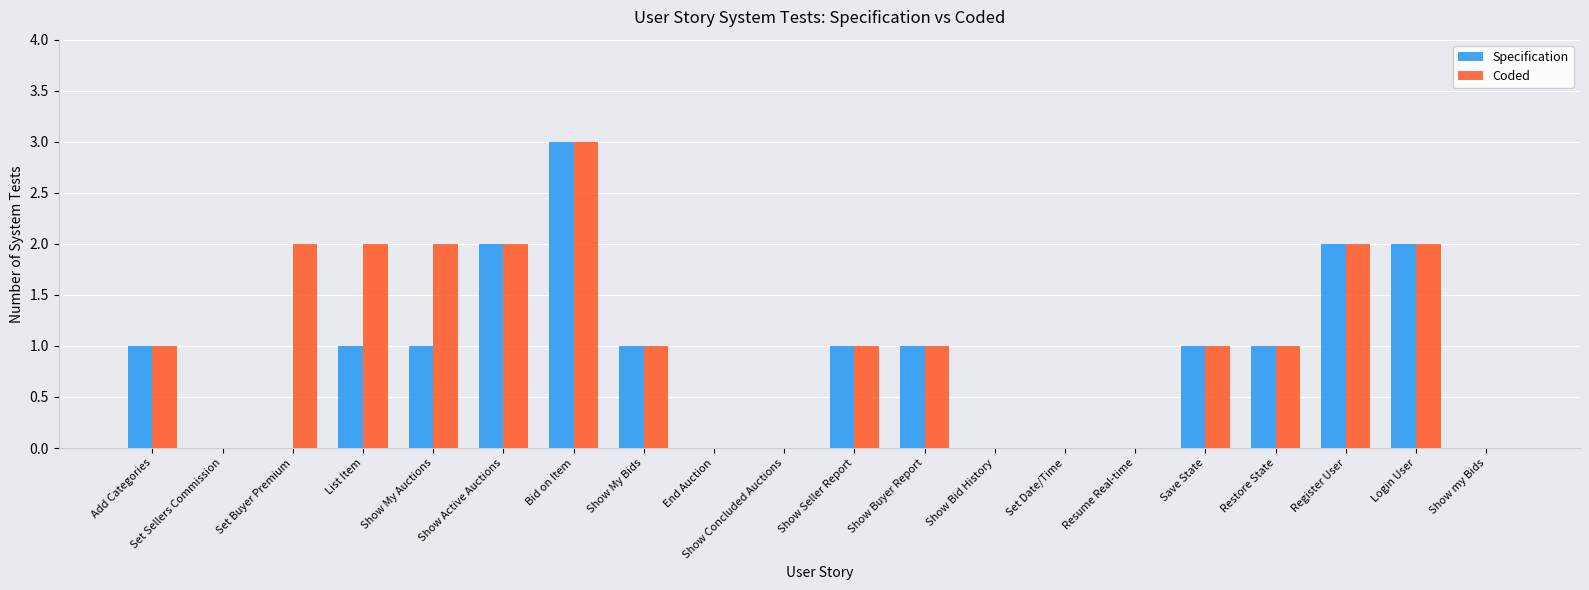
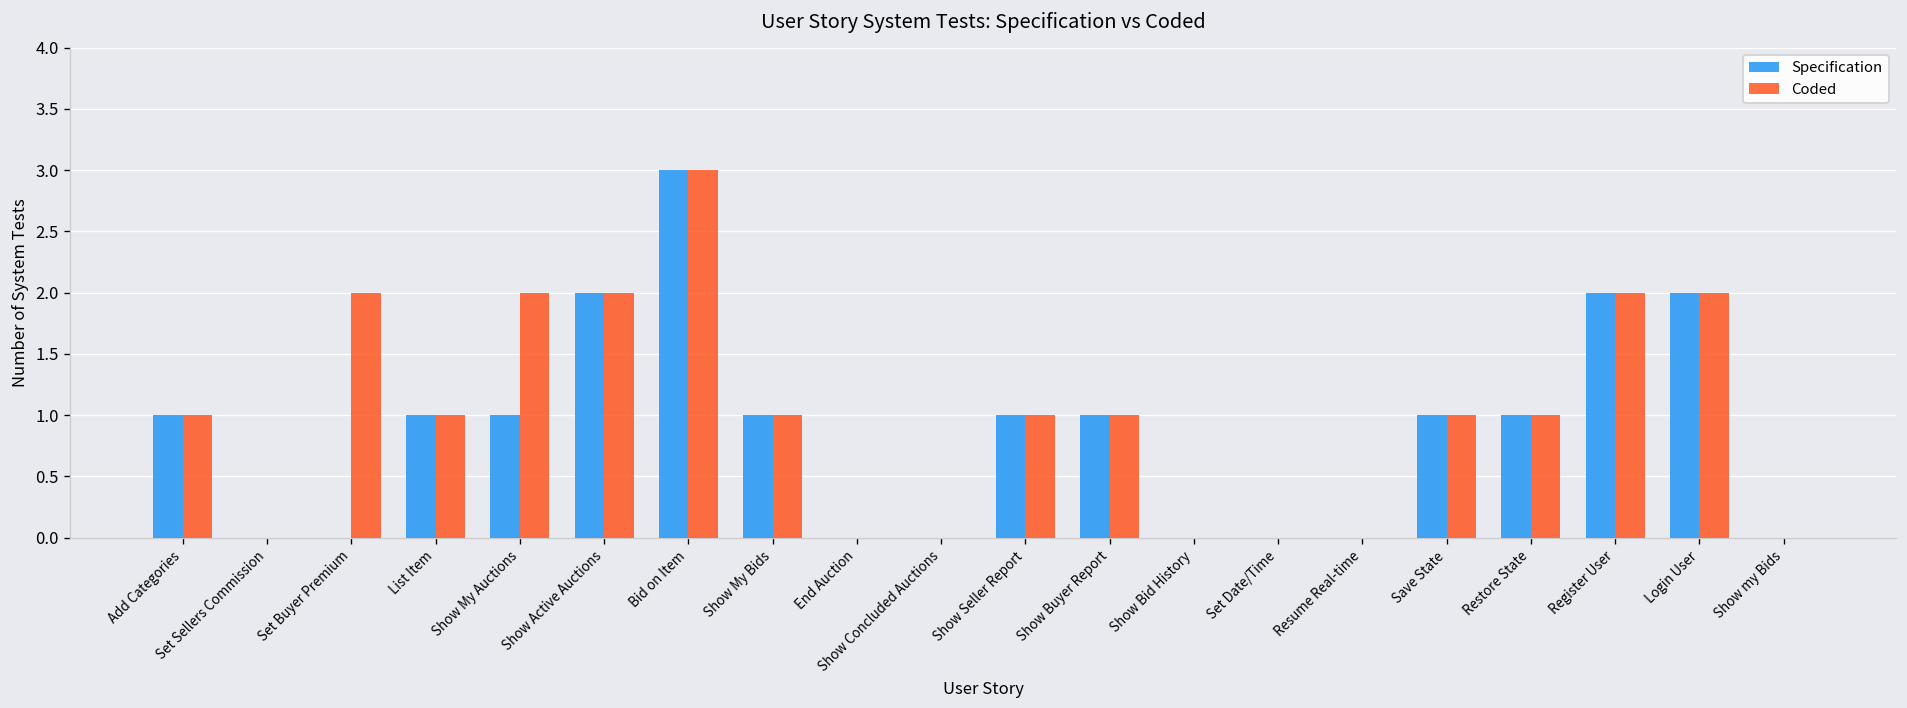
Coded, List Item: 2 -> 1
